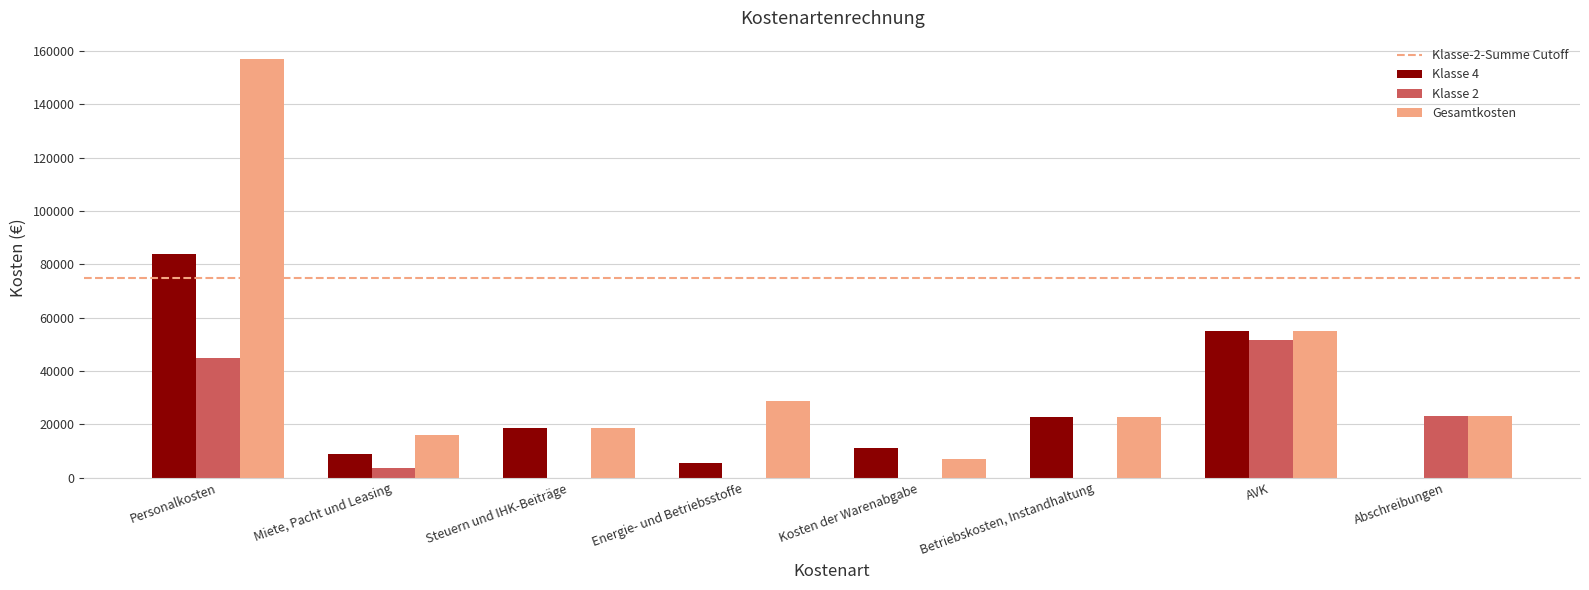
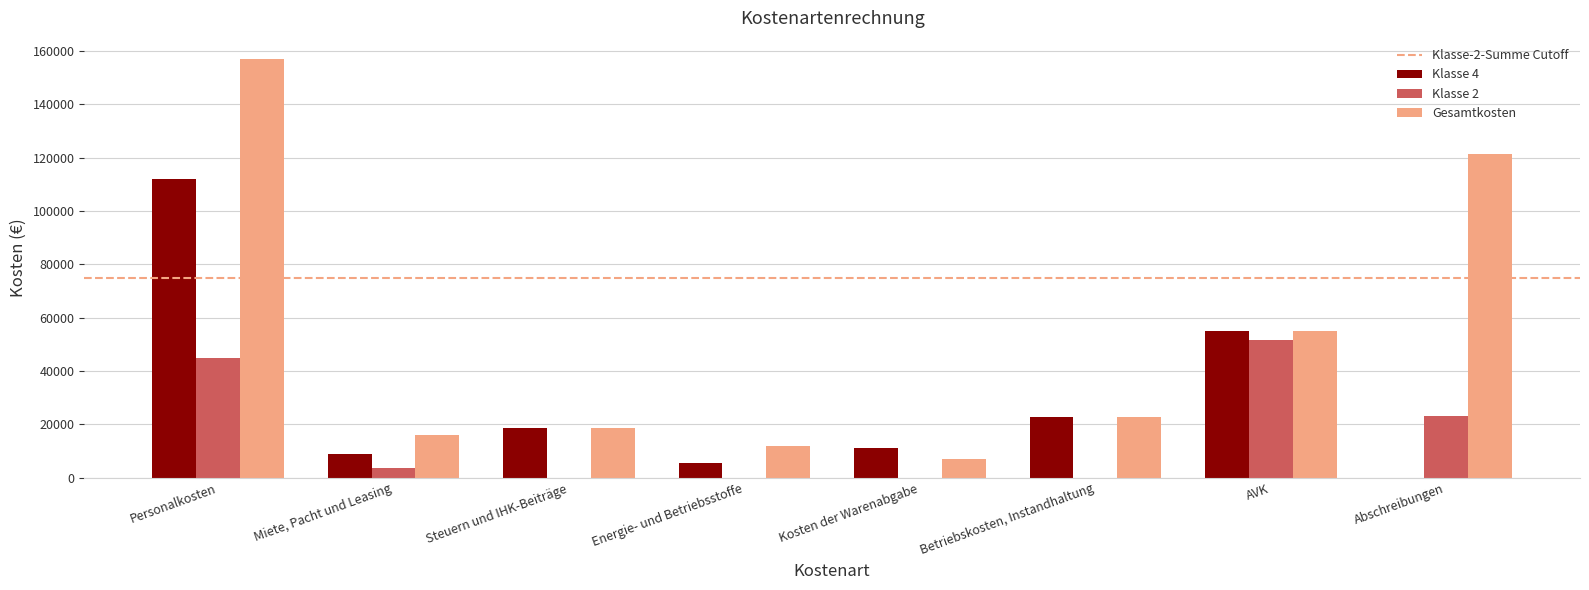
Klasse 4, Personalkosten: 84000 -> 112000
Gesamtkosten, Energie- und Betriebsstoffe: 29000 -> 12000
Gesamtkosten, Abschreibungen: 23000 -> 121000
